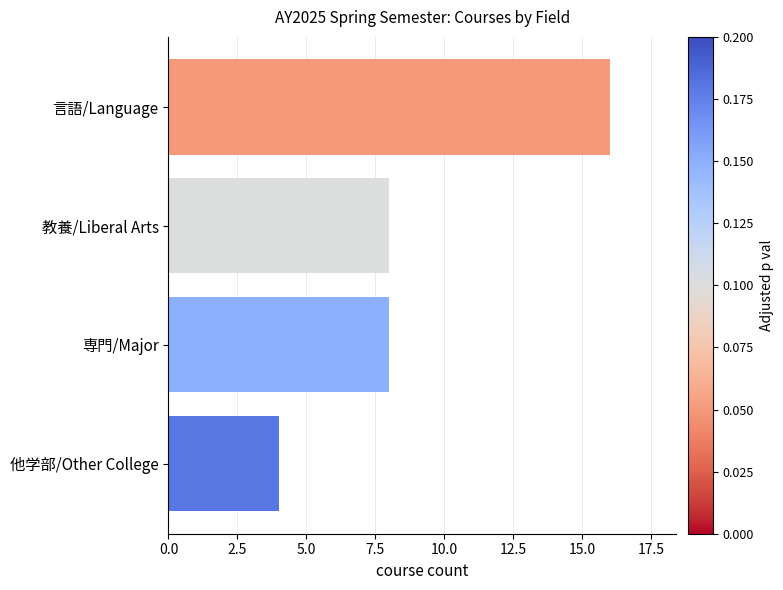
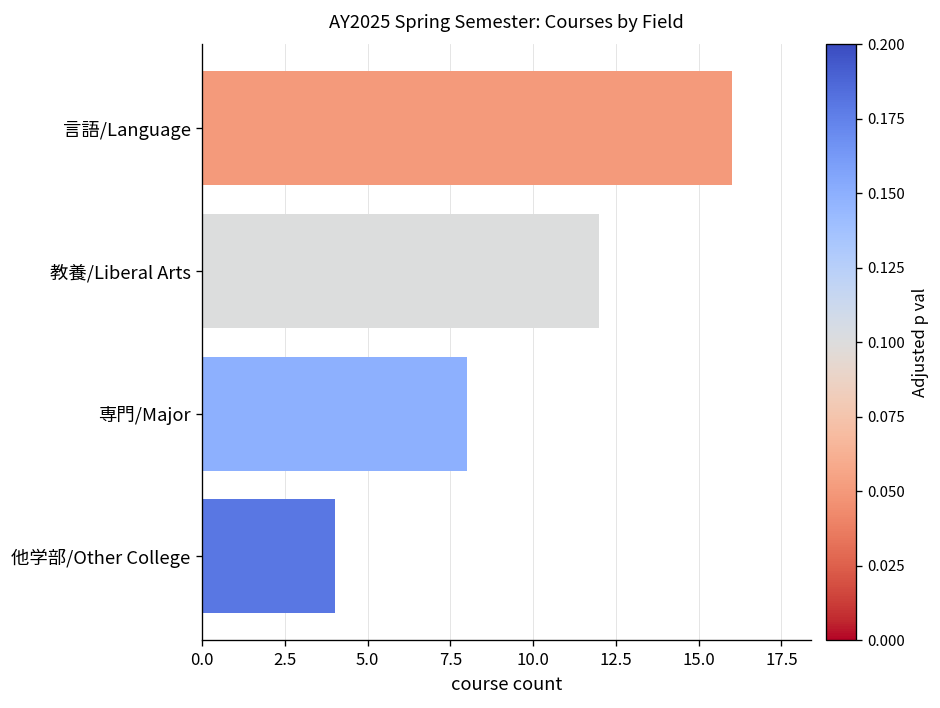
教養/Liberal Arts: 8 -> 12
